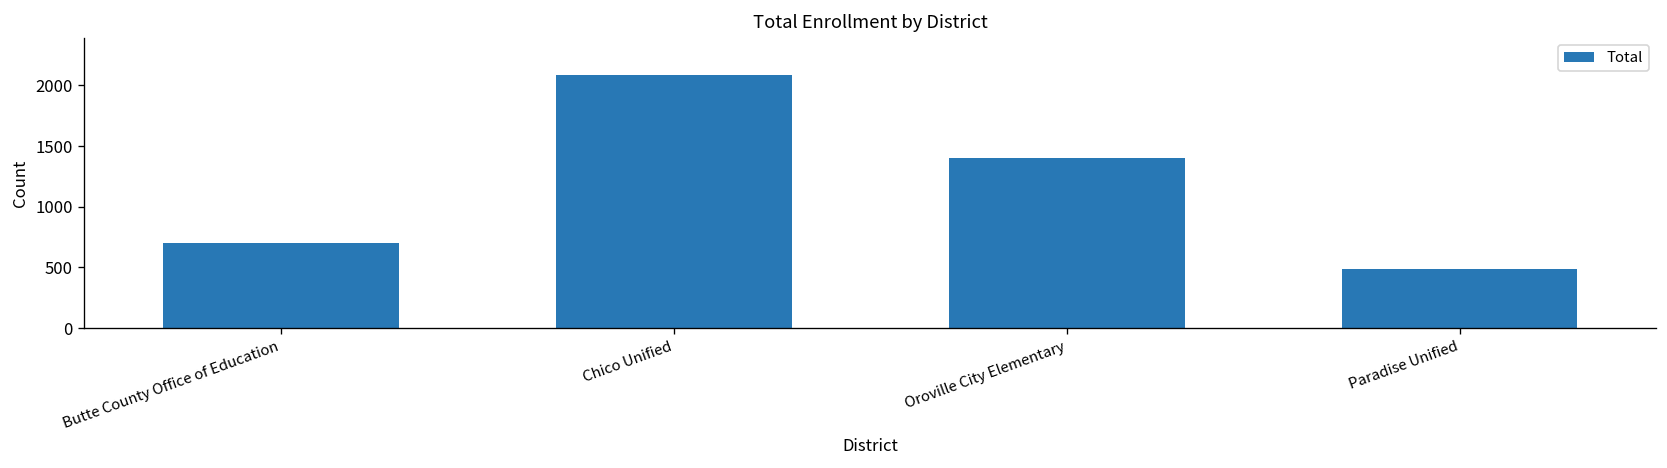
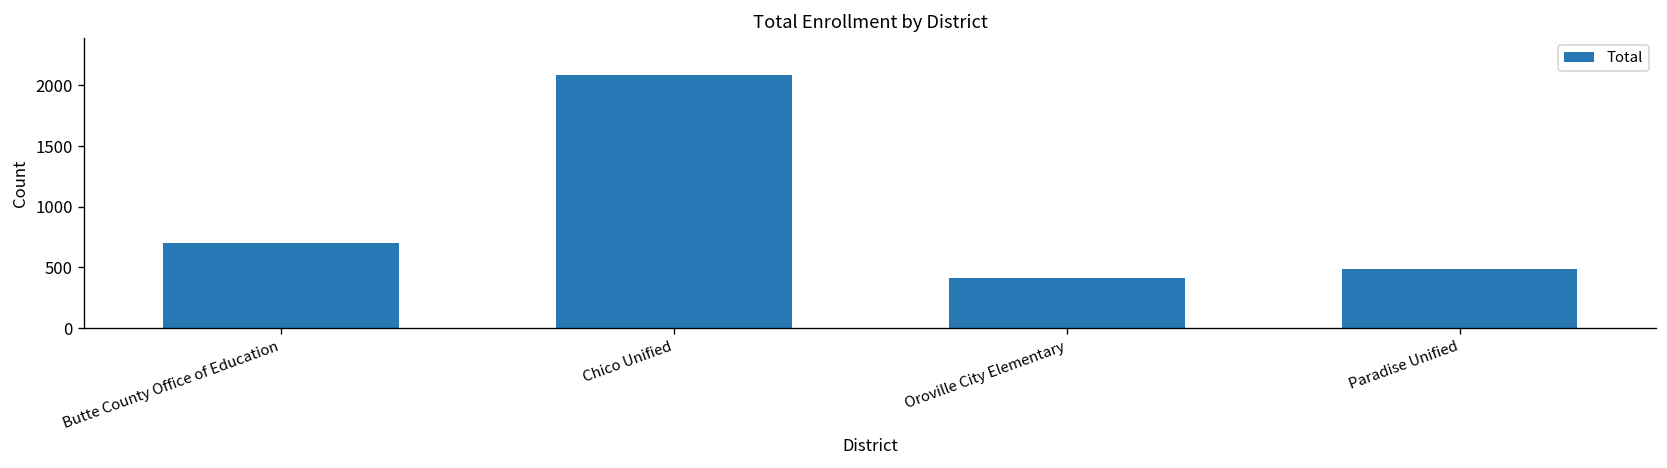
Oroville City Elementary: 1410 -> 410
